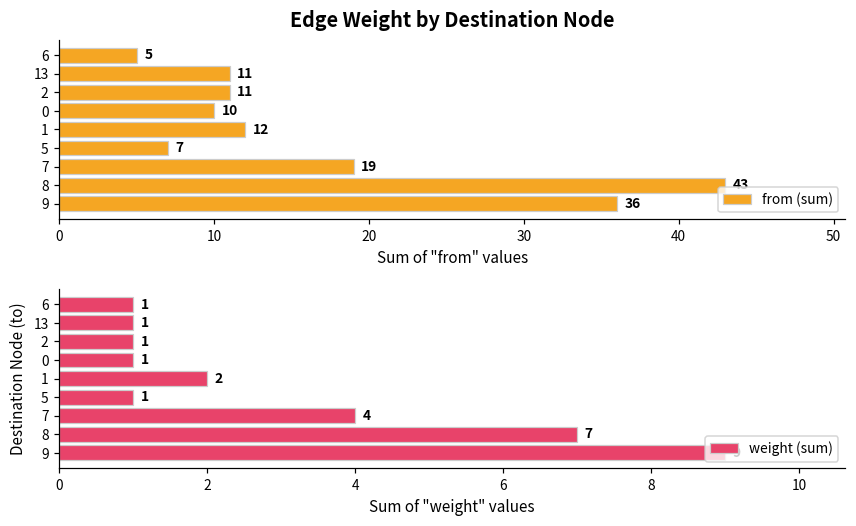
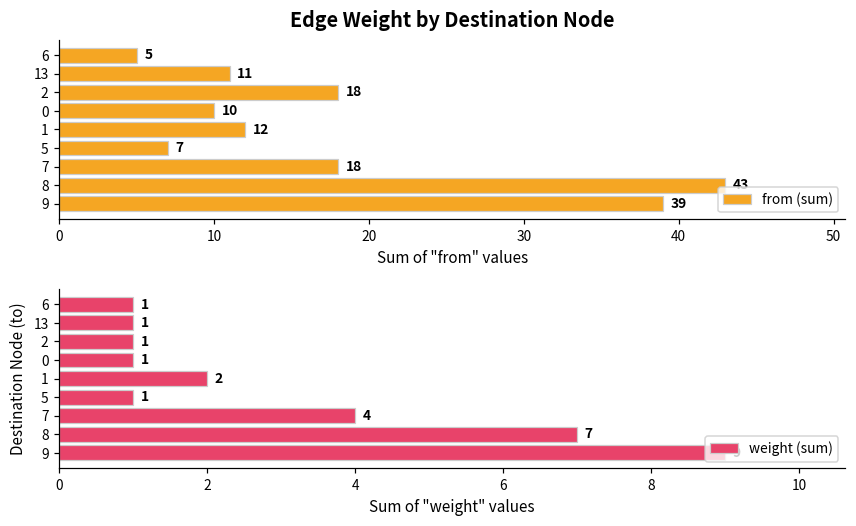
Edge Weight by Destination Node, 2: 11 -> 18
Edge Weight by Destination Node, 7: 19 -> 18
Edge Weight by Destination Node, 9: 36 -> 39
